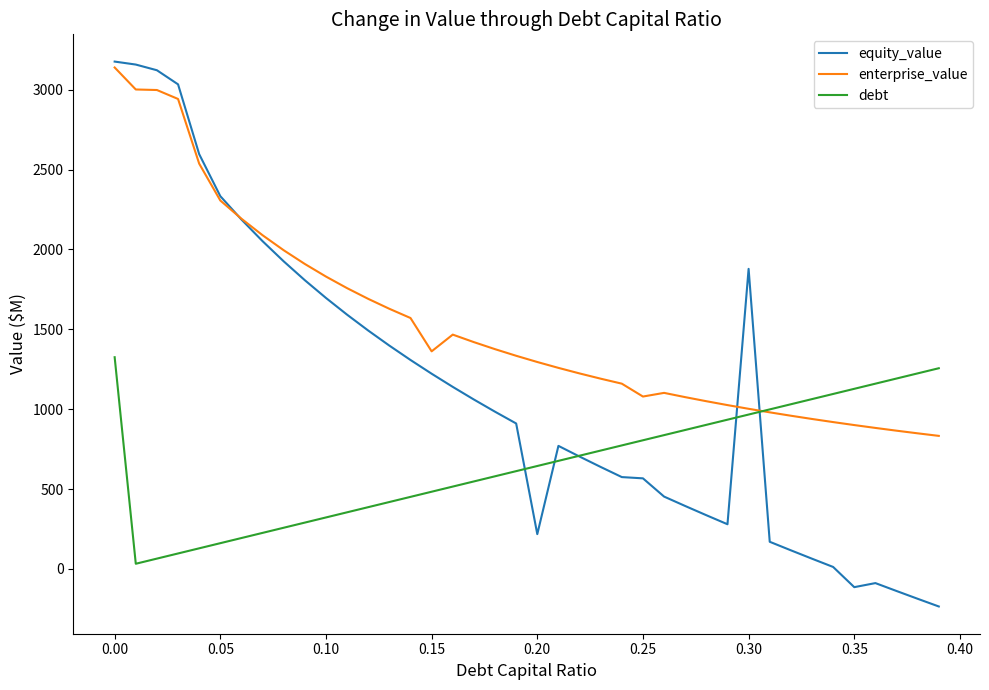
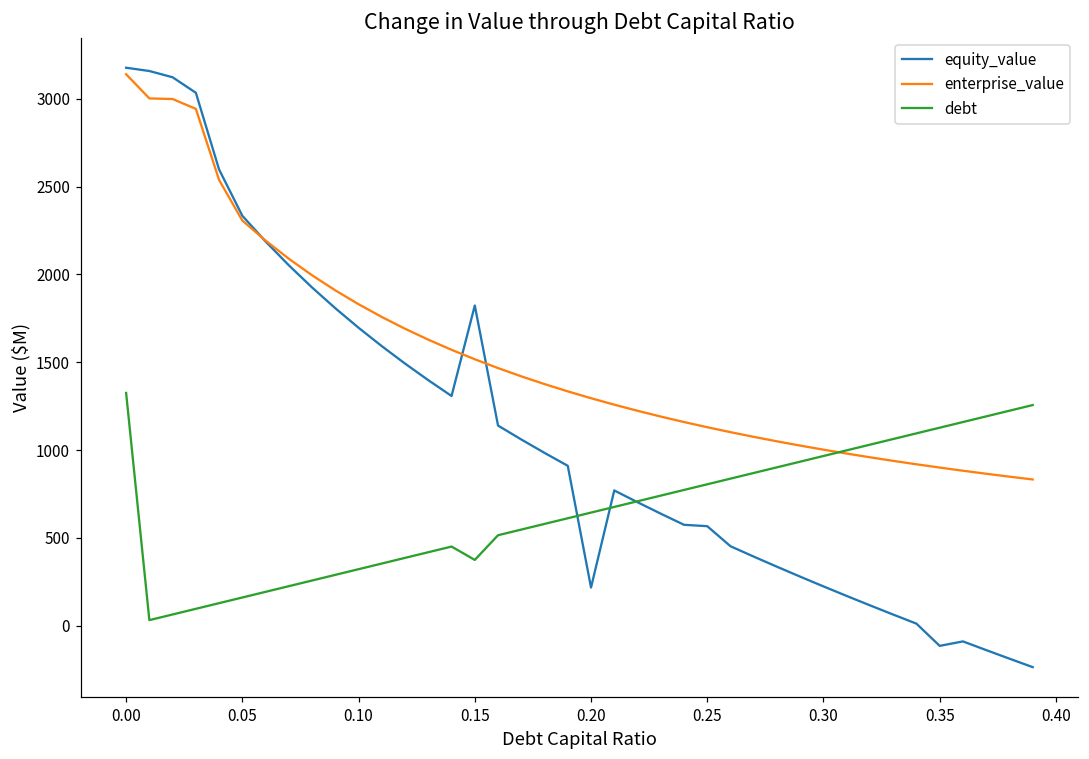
equity_value, 0.15: 1220 -> 1820
enterprise_value, 0.15: 1360 -> 1520
debt, 0.15: 480 -> 370
enterprise_value, 0.25: 1080 -> 1130
equity_value, 0.30: 1880 -> 220
